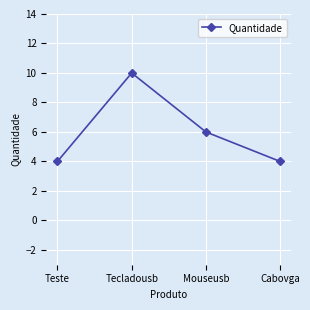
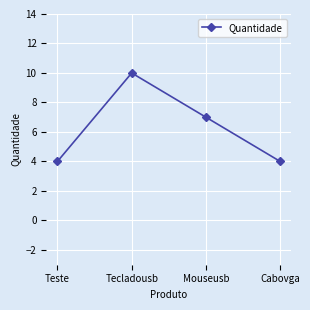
Mouseusb: 6 -> 7
